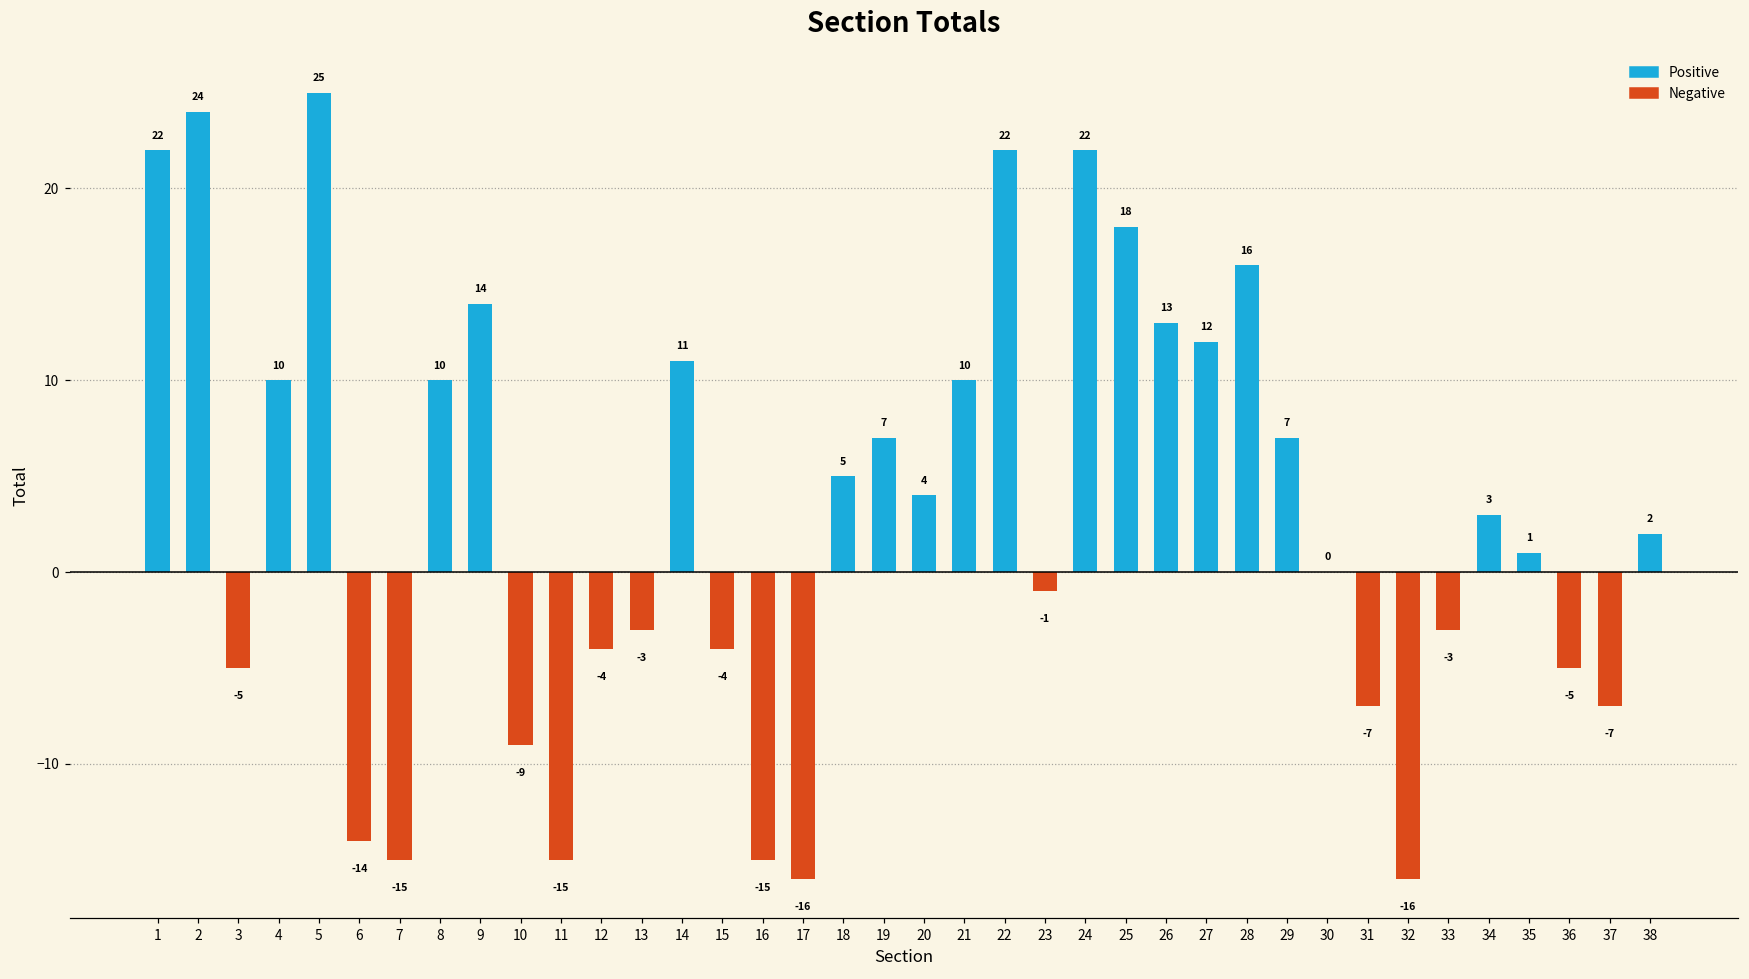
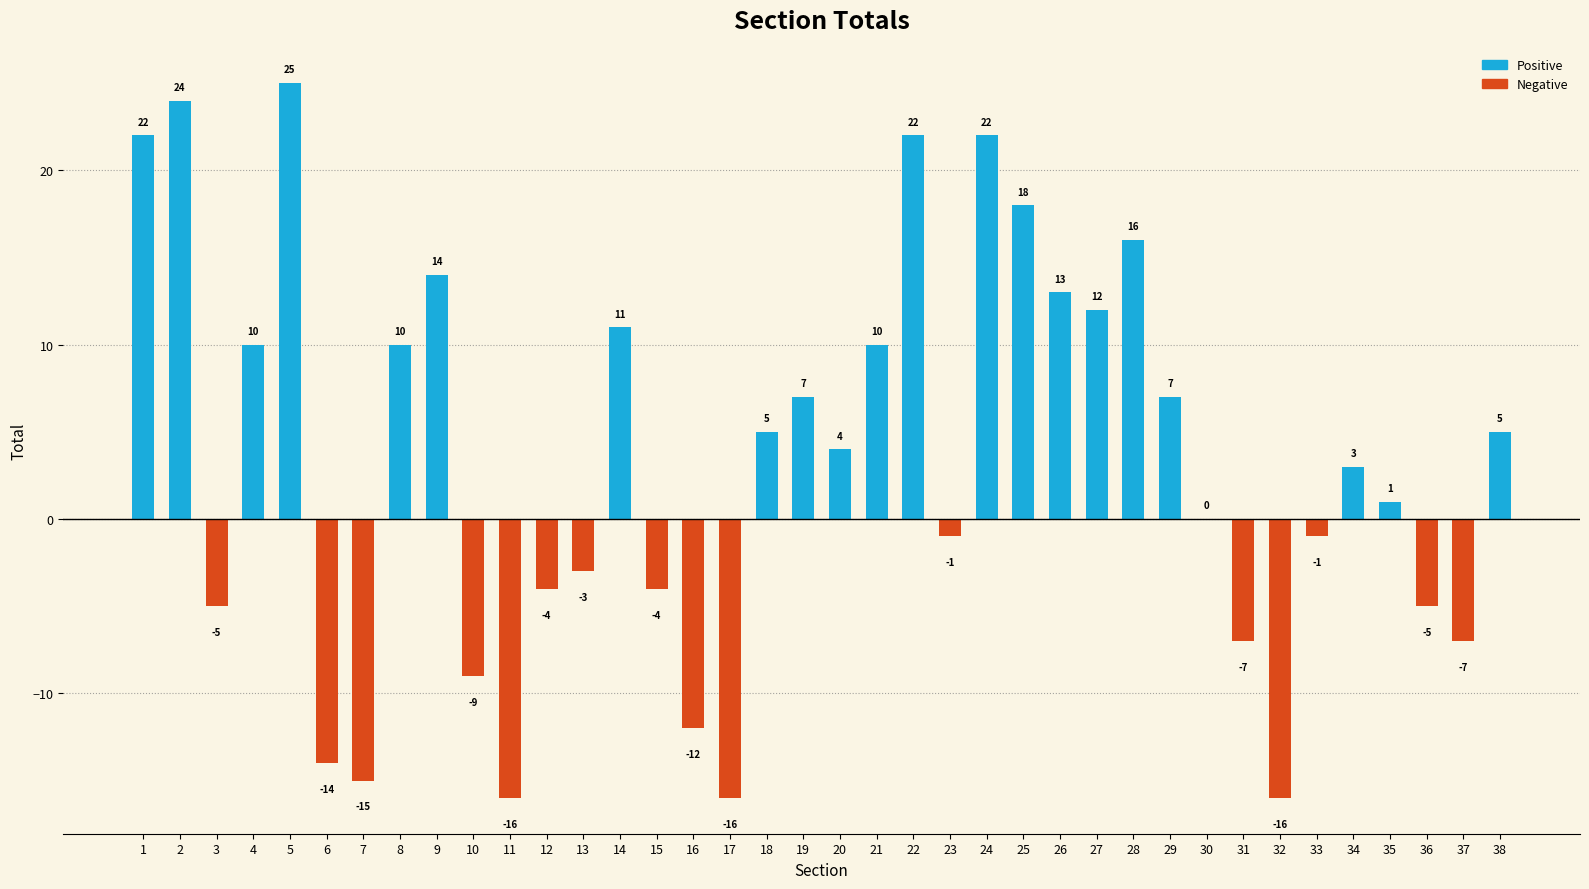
11: -15 -> -16
16: -15 -> -12
33: -3 -> -1
38: 2 -> 5
